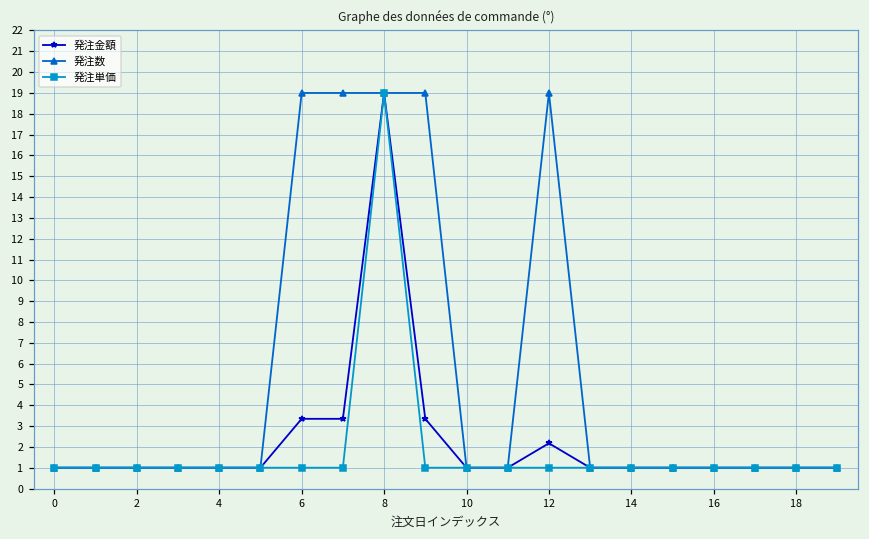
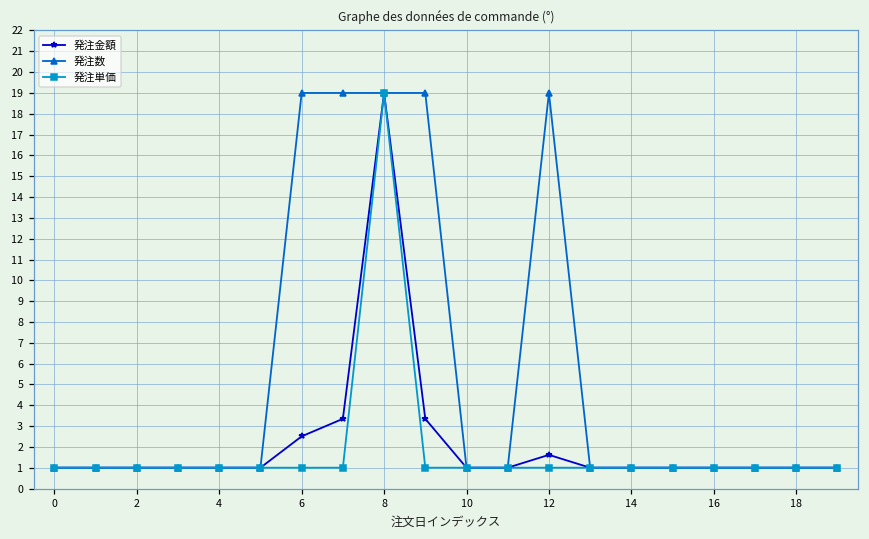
発注金額, 6: 3.3 -> 2.5
発注金額, 12: 2.2 -> 1.6
